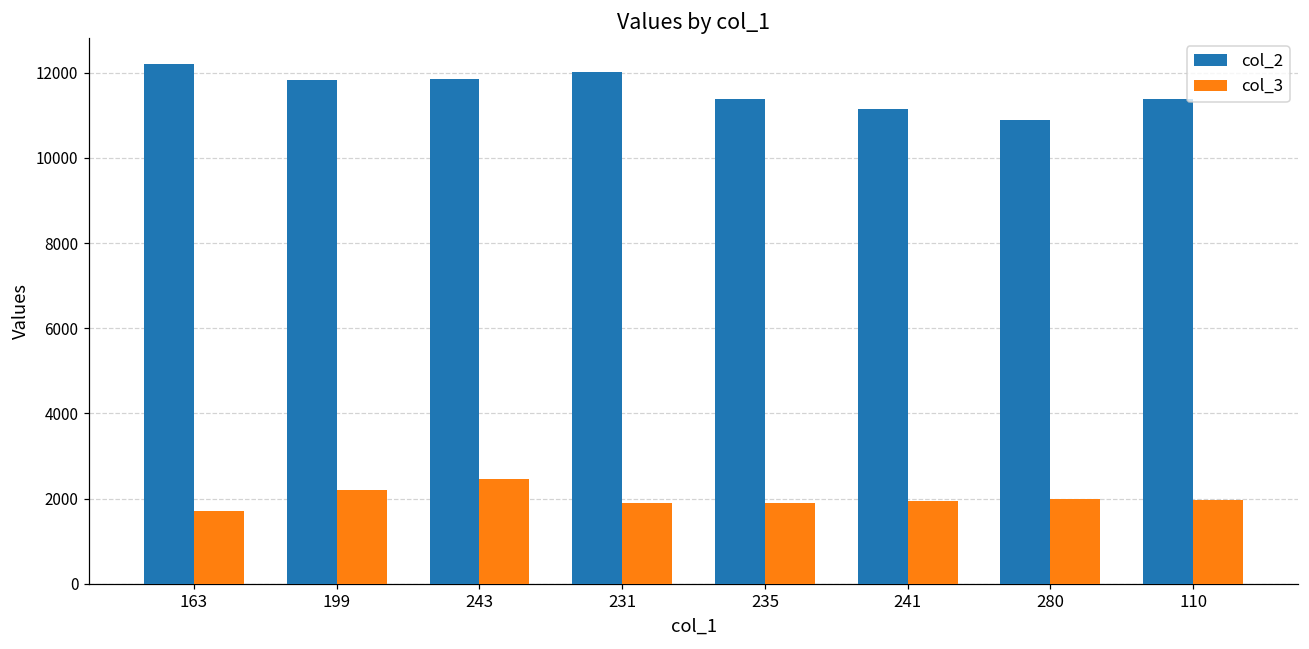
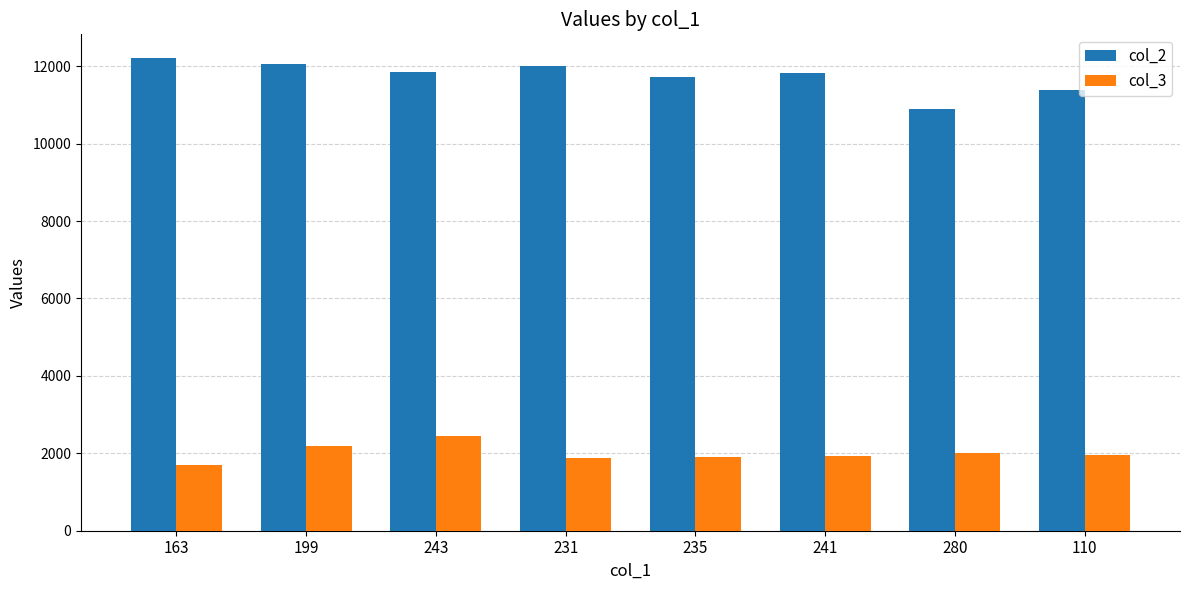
col_2, 199: 11800 -> 12100
col_2, 235: 11400 -> 11700
col_2, 241: 11100 -> 11800
